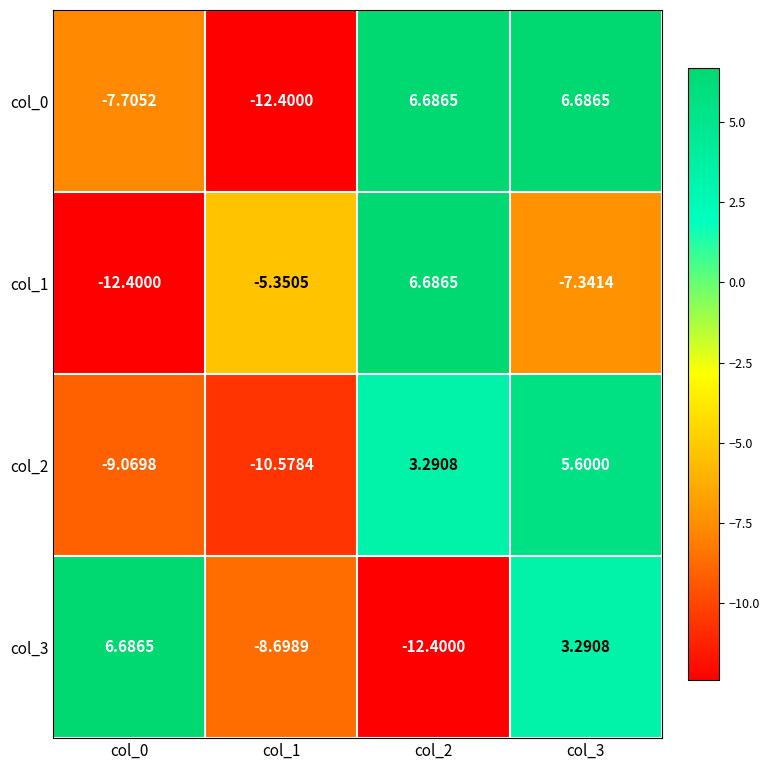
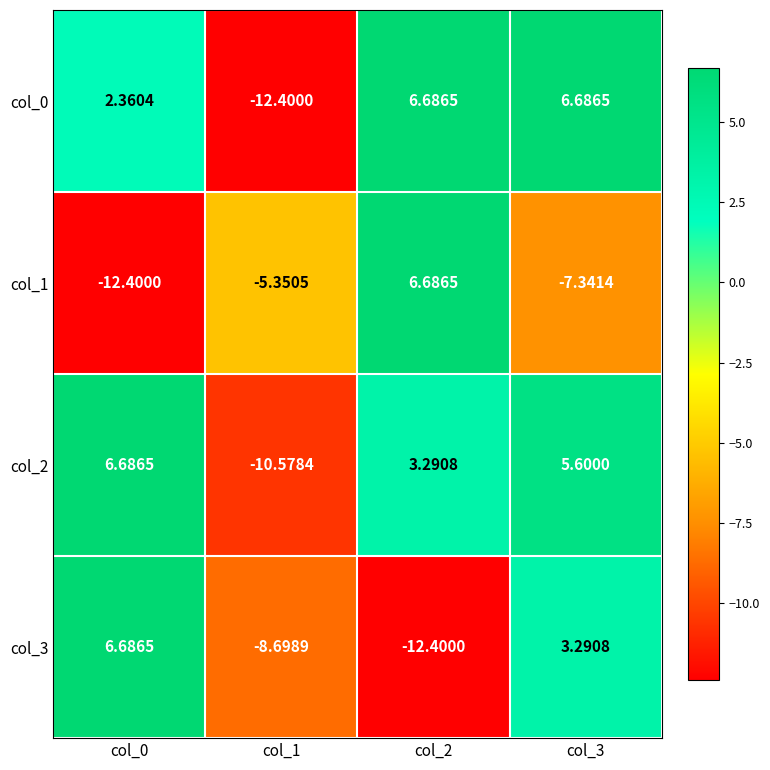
col_0, col_0: -7.7052 -> 2.3604
col_2, col_0: -9.0698 -> 6.6865
